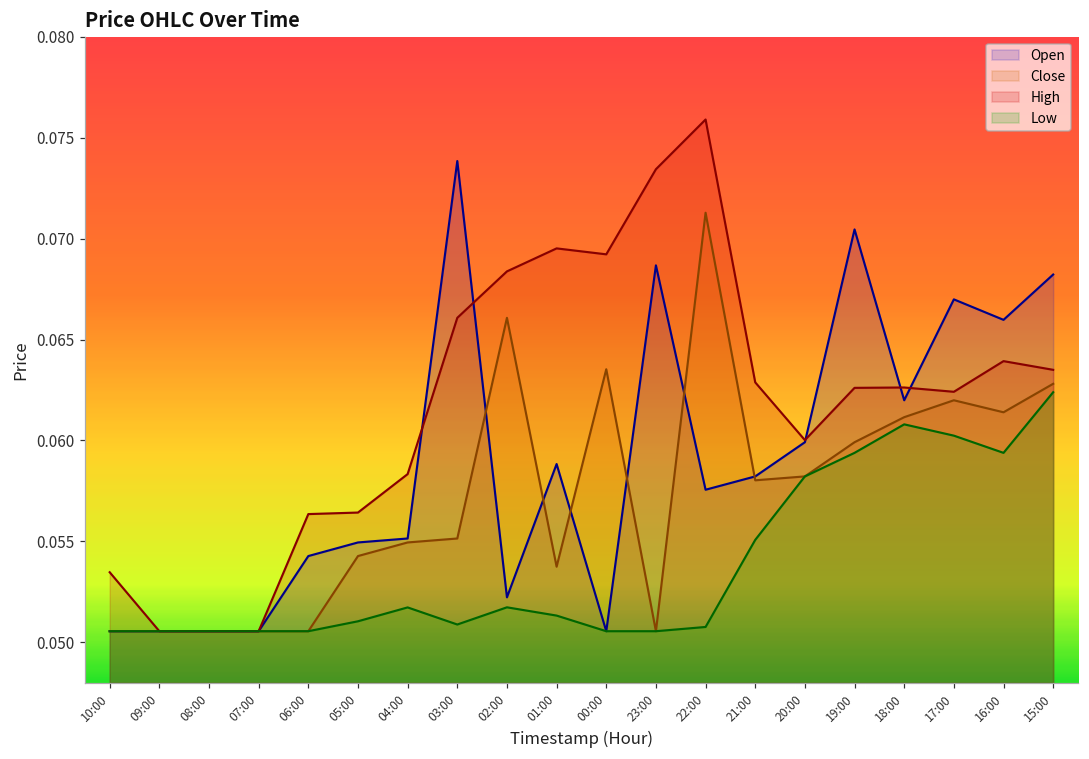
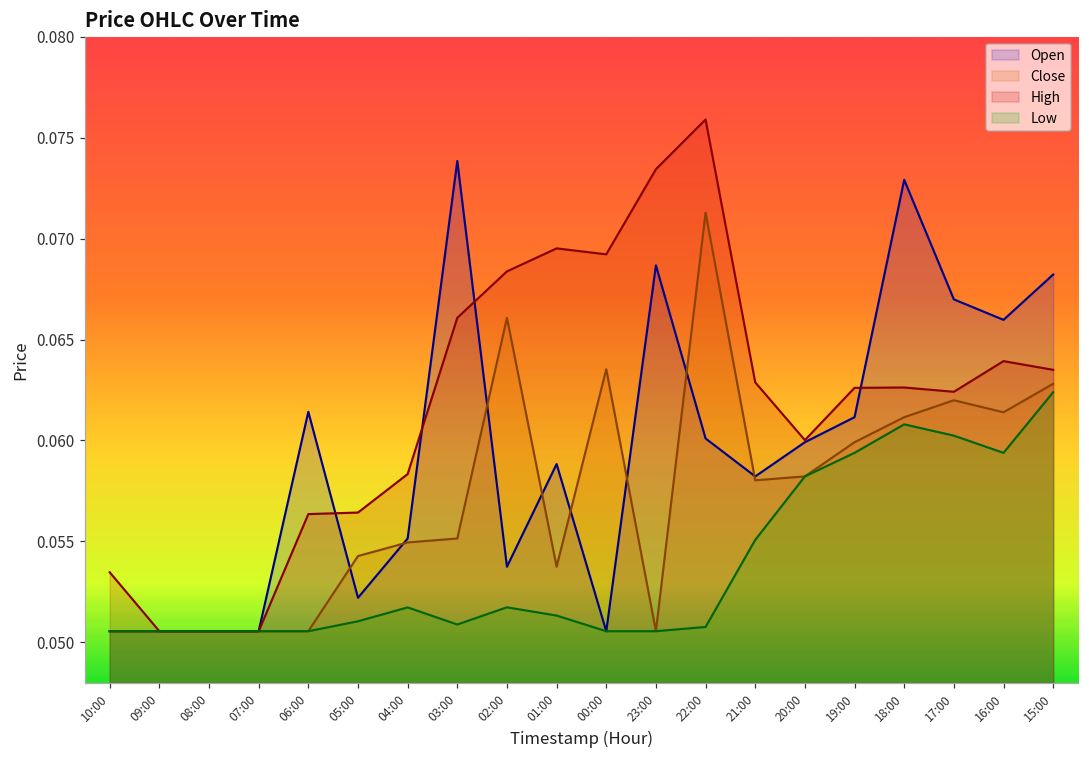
Open, 06:00: 0.0543 -> 0.0614
Open, 05:00: 0.0550 -> 0.0522
Open, 02:00: 0.0522 -> 0.0537
Open, 22:00: 0.0576 -> 0.0601
Open, 19:00: 0.0705 -> 0.0612
Open, 18:00: 0.0620 -> 0.0729
